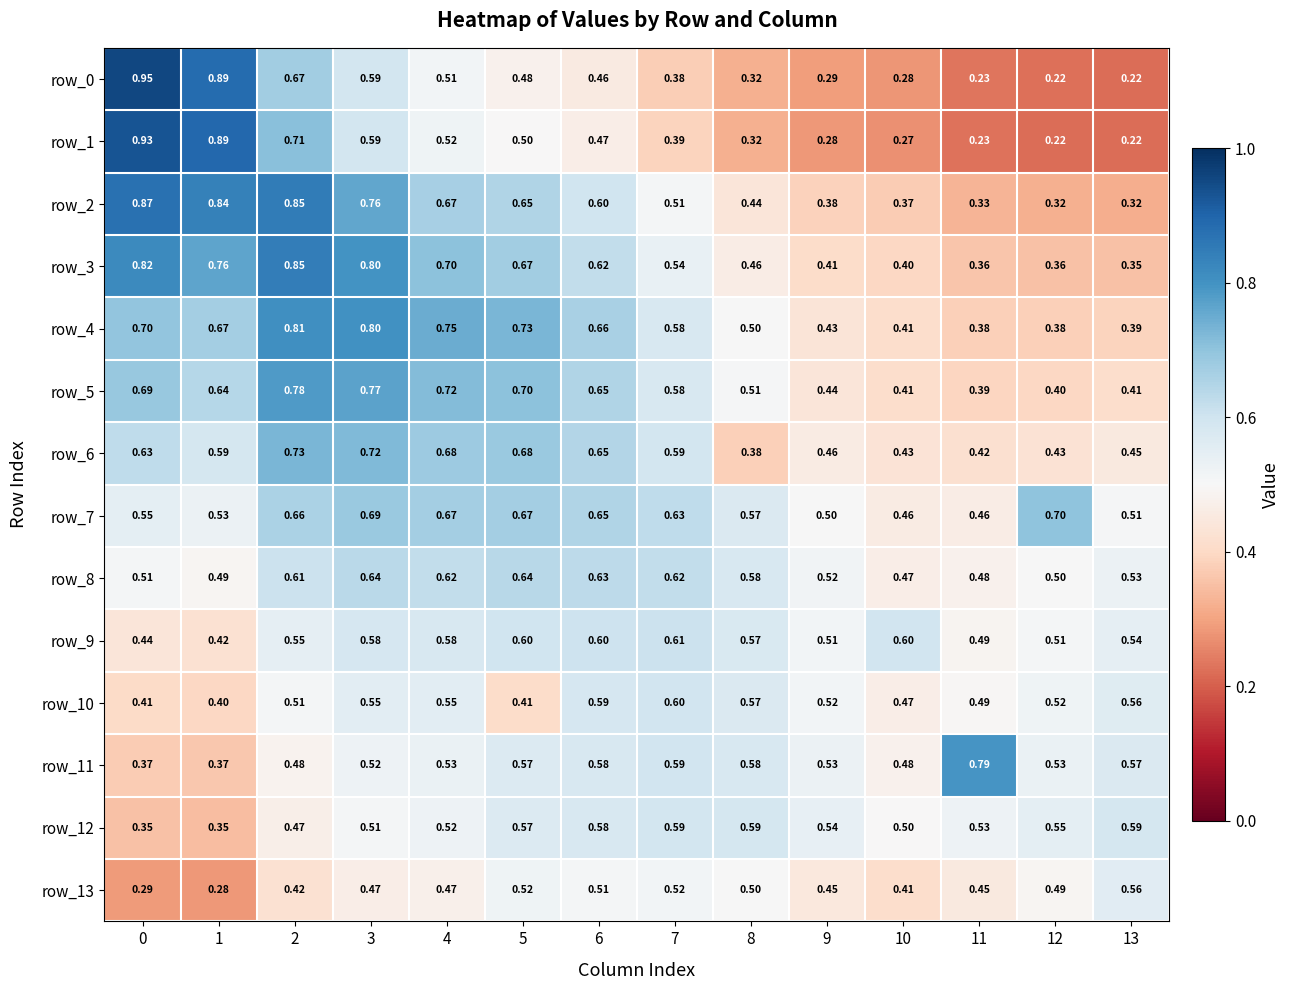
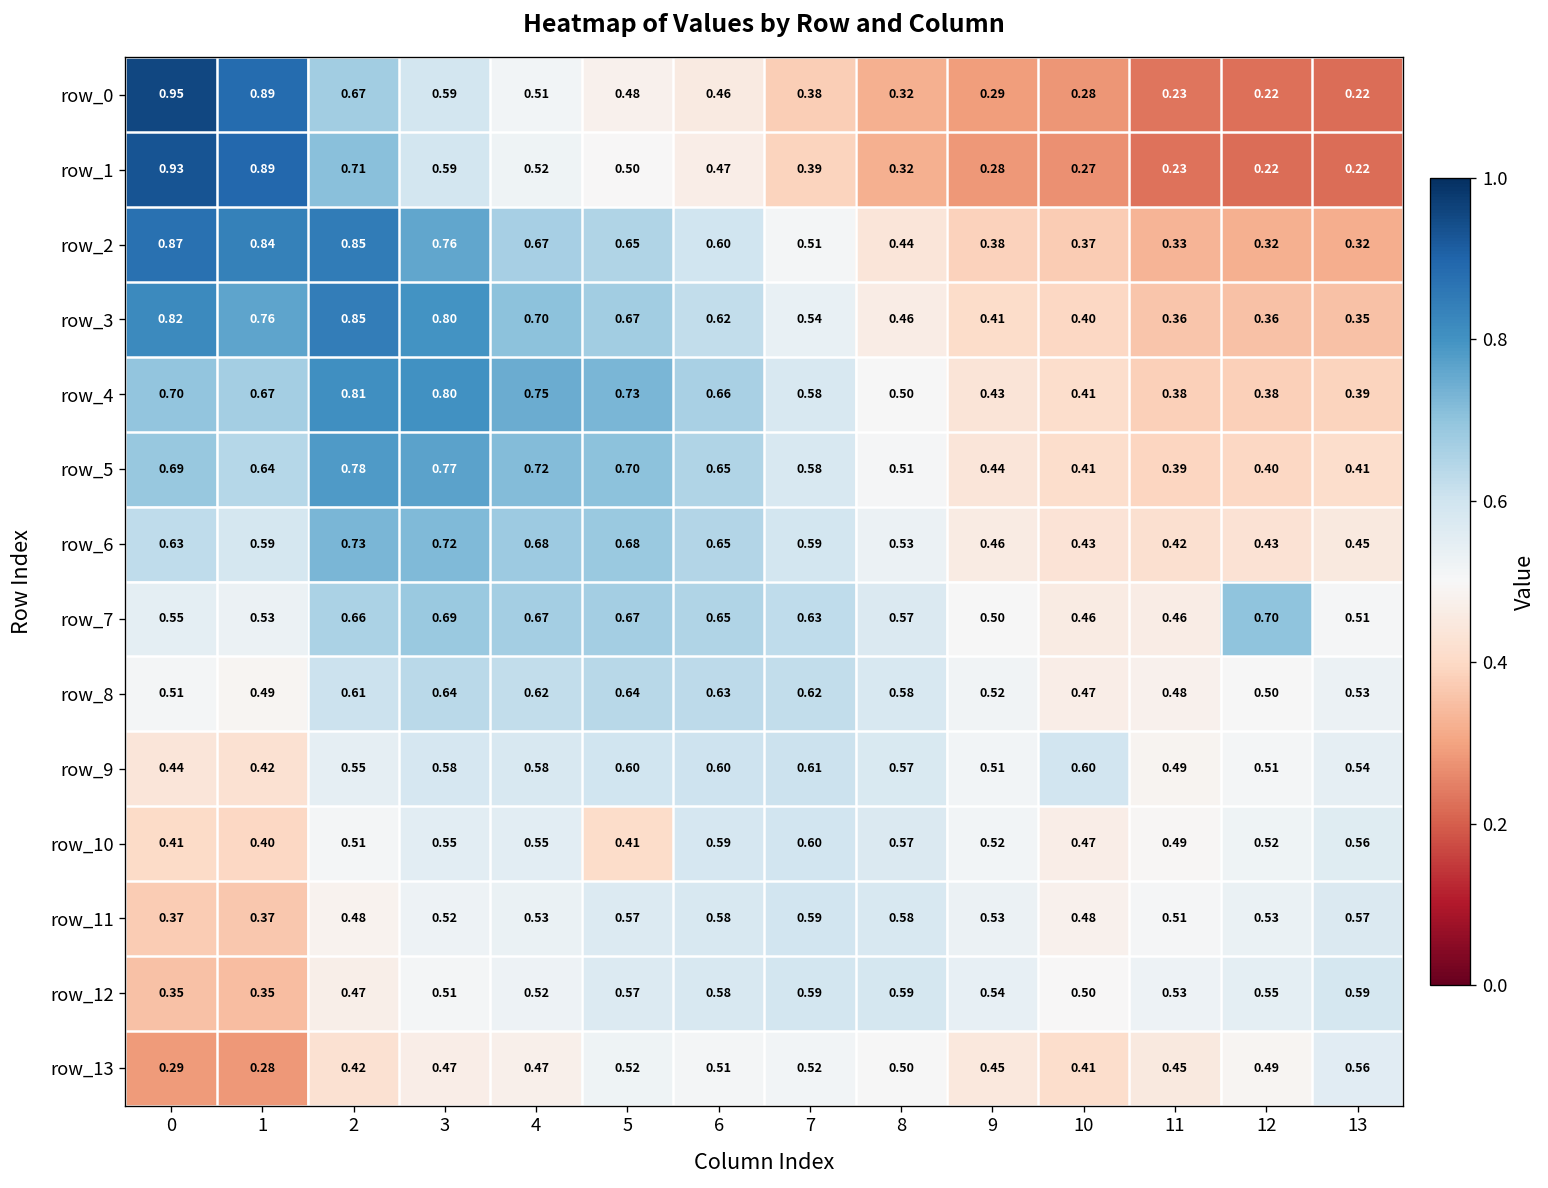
row_6, 8: 0.38 -> 0.53
row_11, 11: 0.79 -> 0.51
